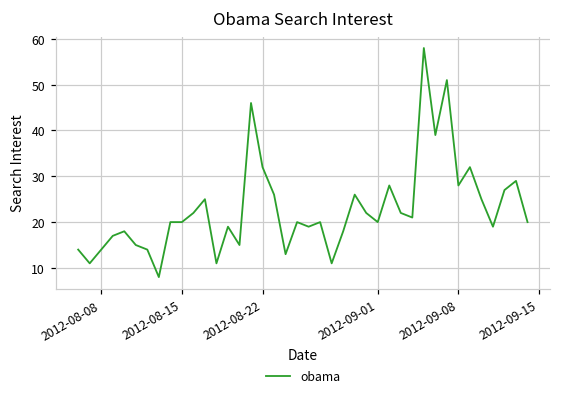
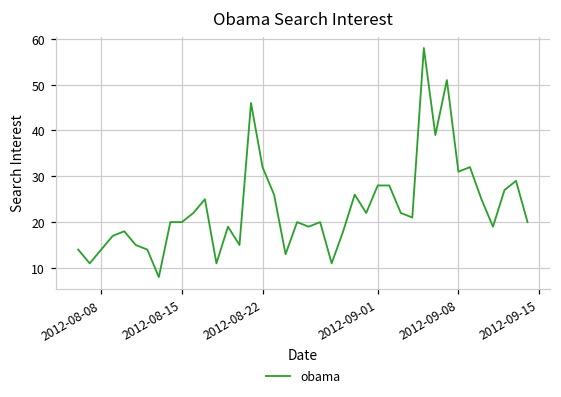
2012-09-01: 20 -> 28
2012-09-08: 28 -> 31
